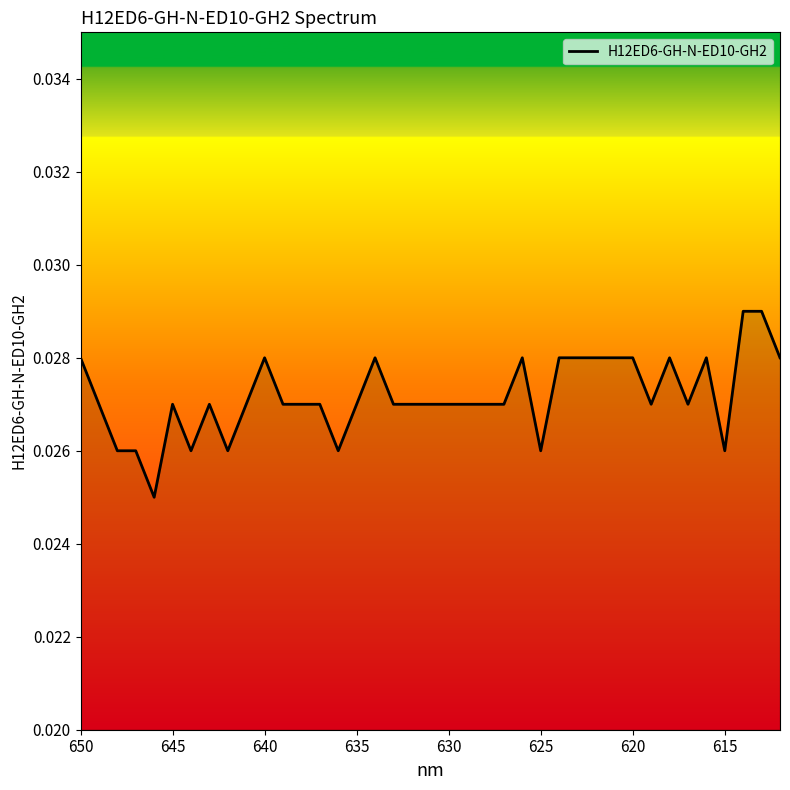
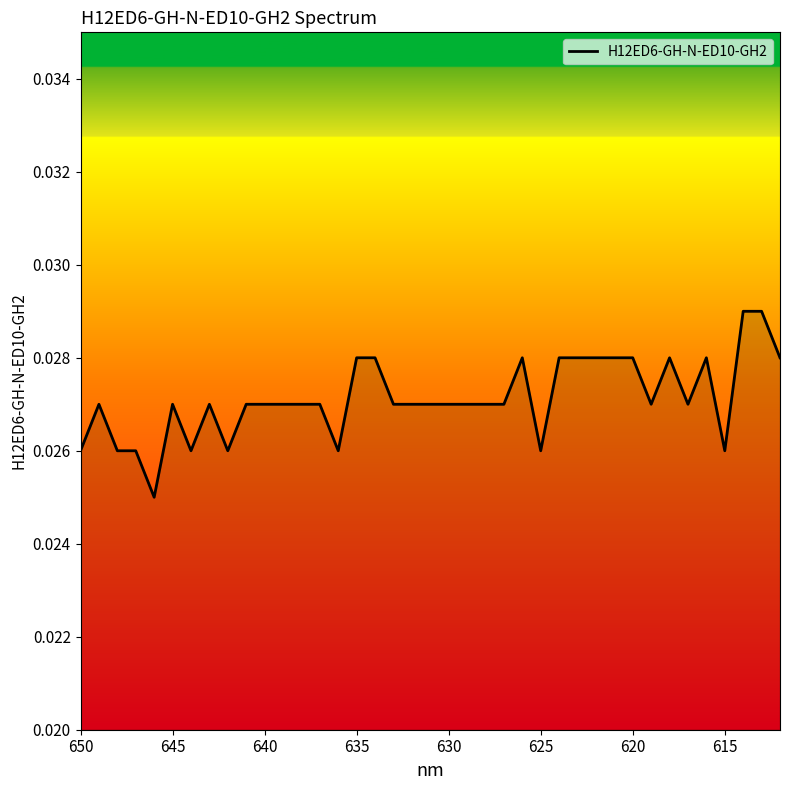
650: 0.028 -> 0.026
640: 0.028 -> 0.027
635: 0.027 -> 0.028
